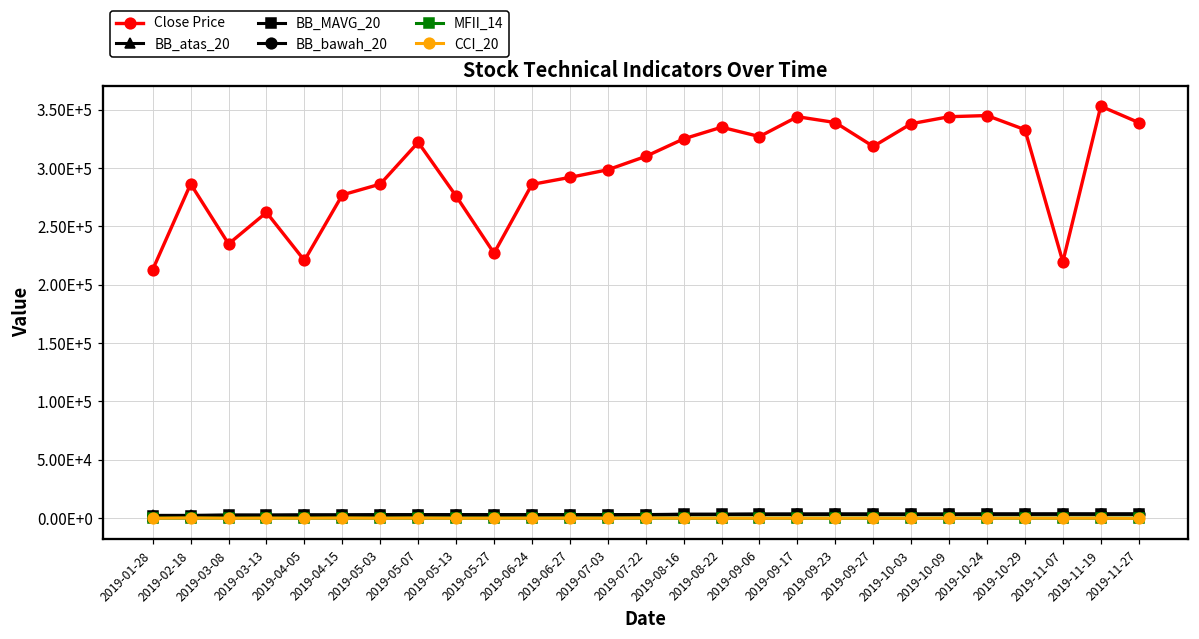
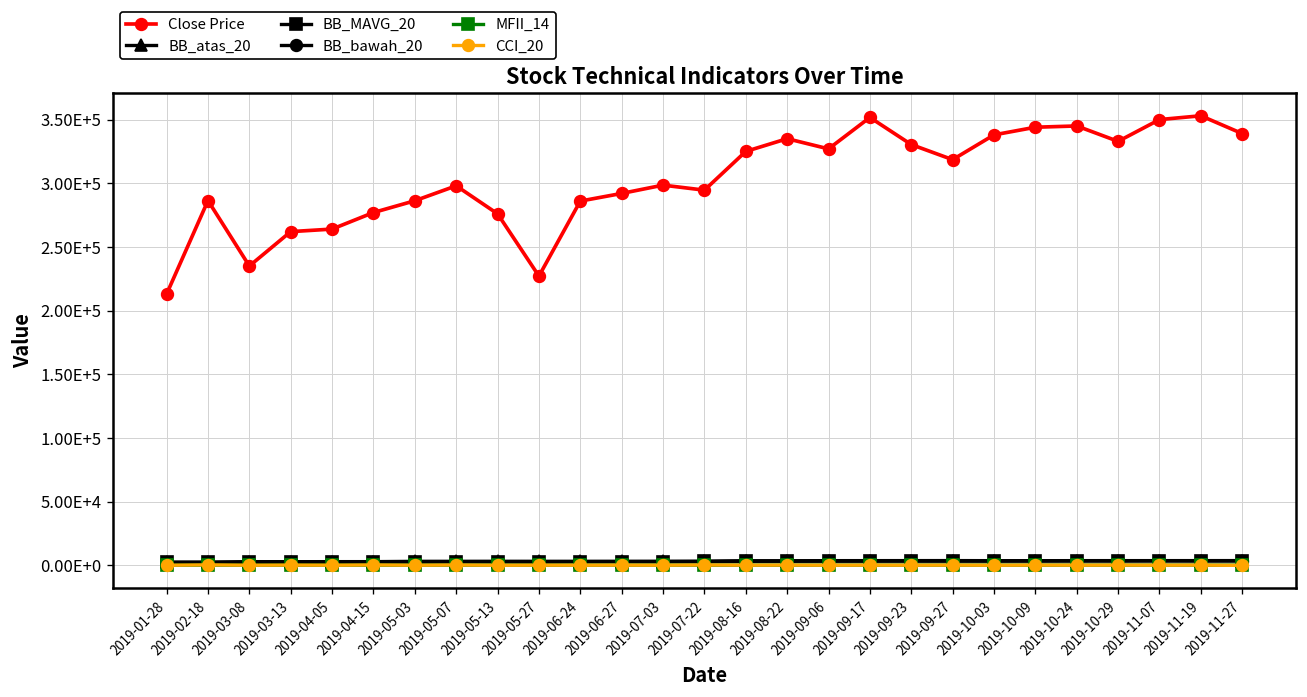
Close Price, 2019-04-05: 221000 -> 264000
Close Price, 2019-05-07: 322000 -> 298000
Close Price, 2019-07-22: 310000 -> 295000
Close Price, 2019-09-17: 344000 -> 352000
Close Price, 2019-09-23: 339000 -> 330000
Close Price, 2019-11-07: 220000 -> 350000
